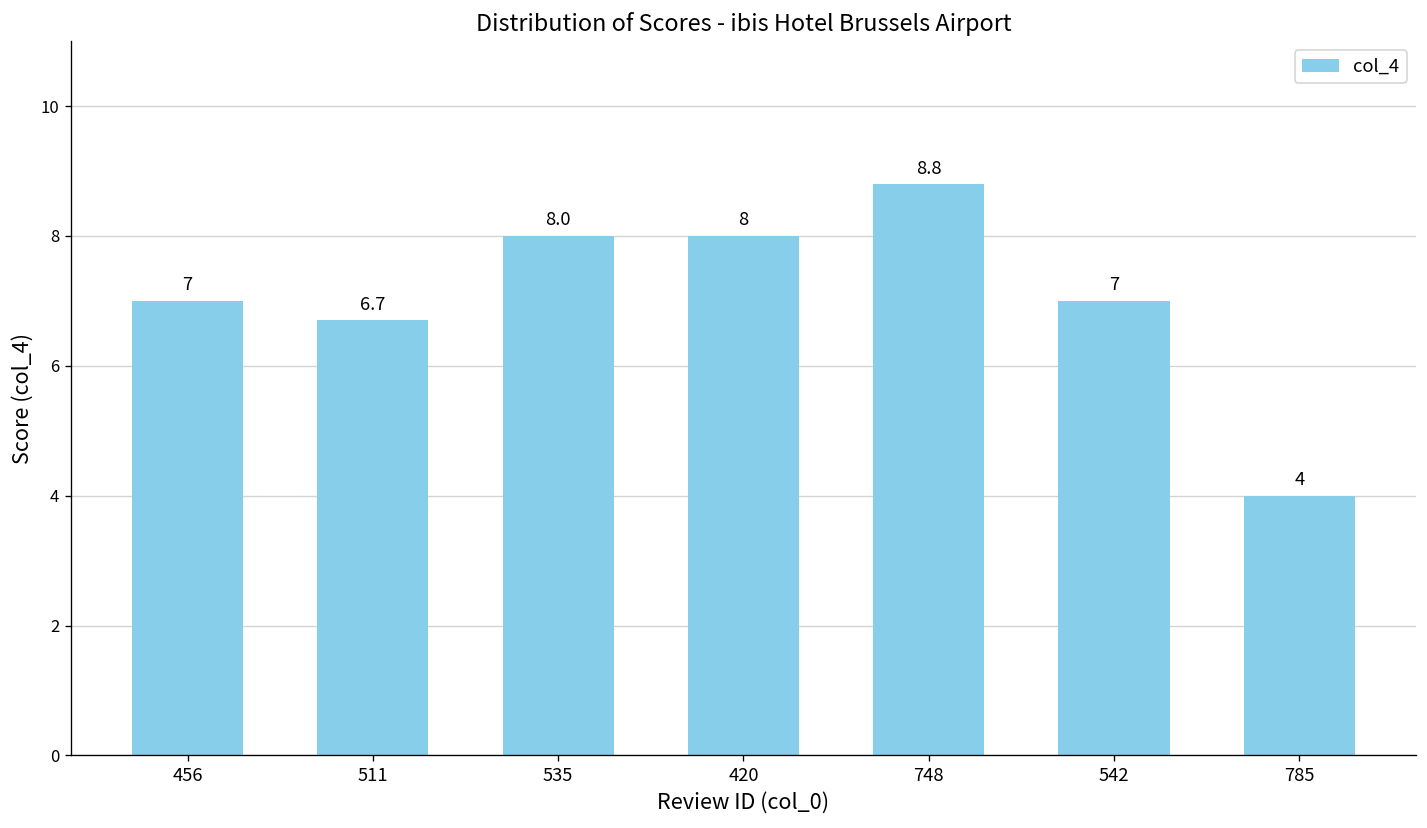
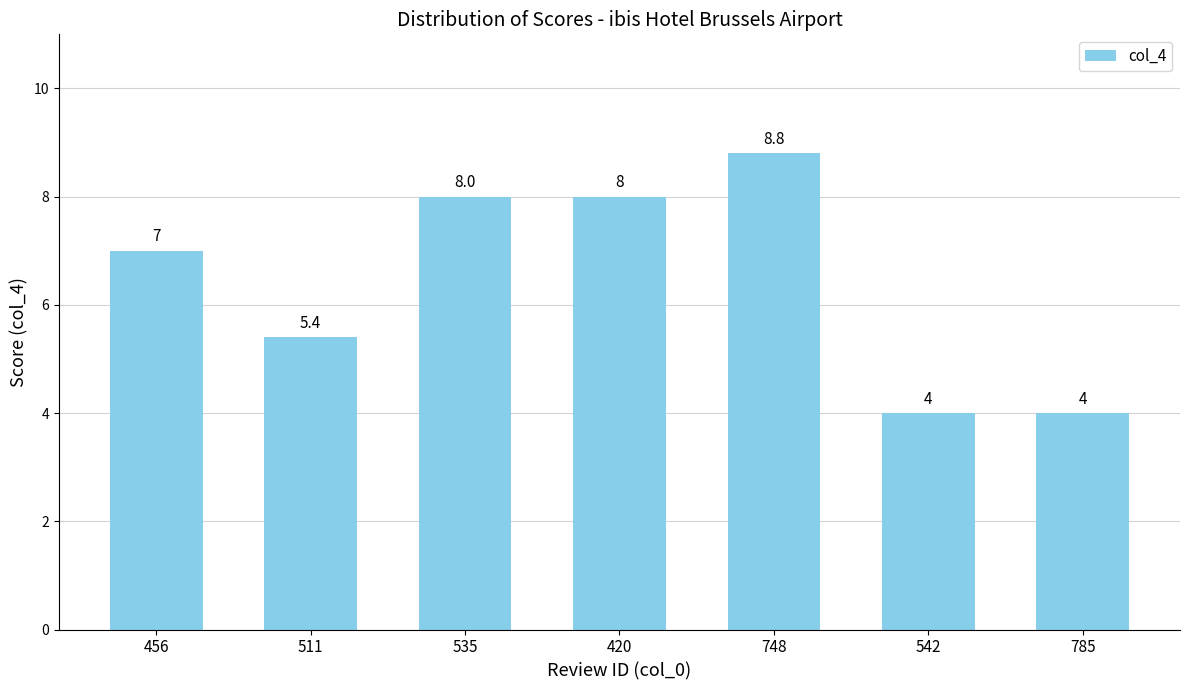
511: 6.7 -> 5.4
542: 7 -> 4
